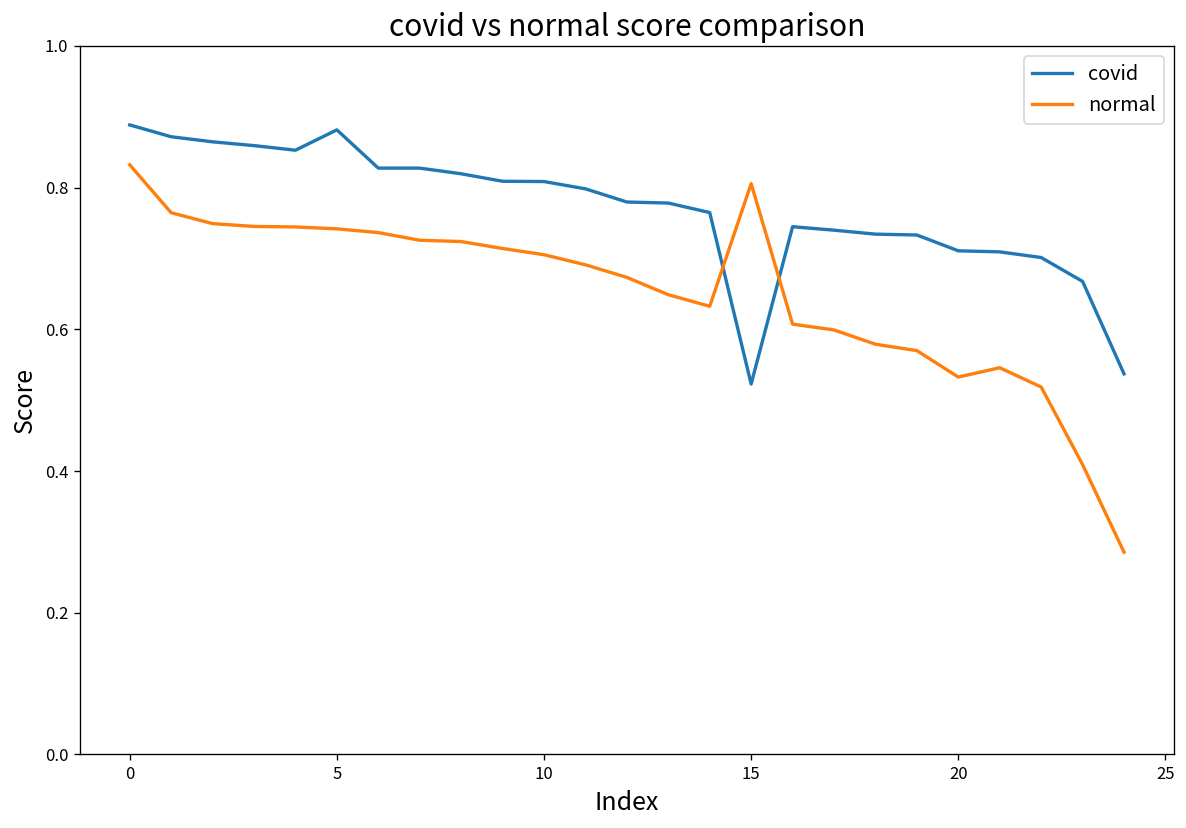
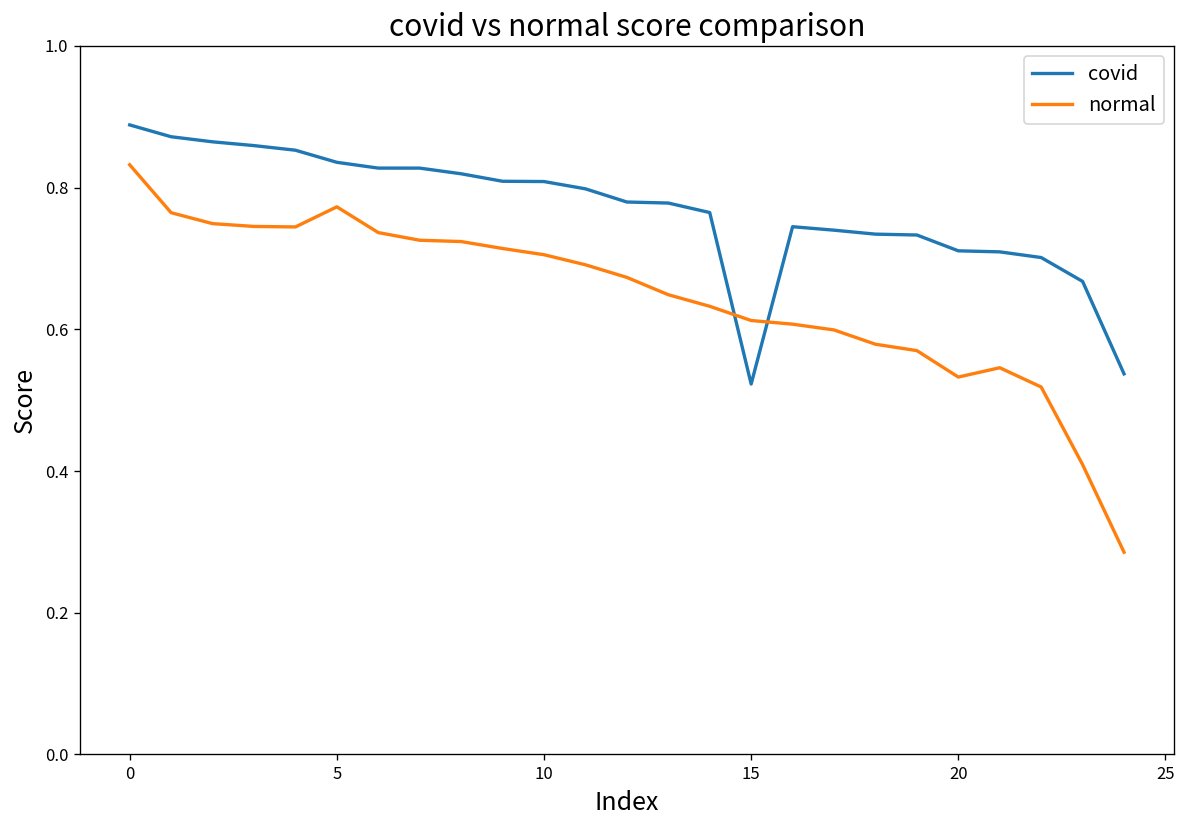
covid, 5: 0.88 -> 0.84
normal, 5: 0.74 -> 0.77
normal, 15: 0.81 -> 0.61
